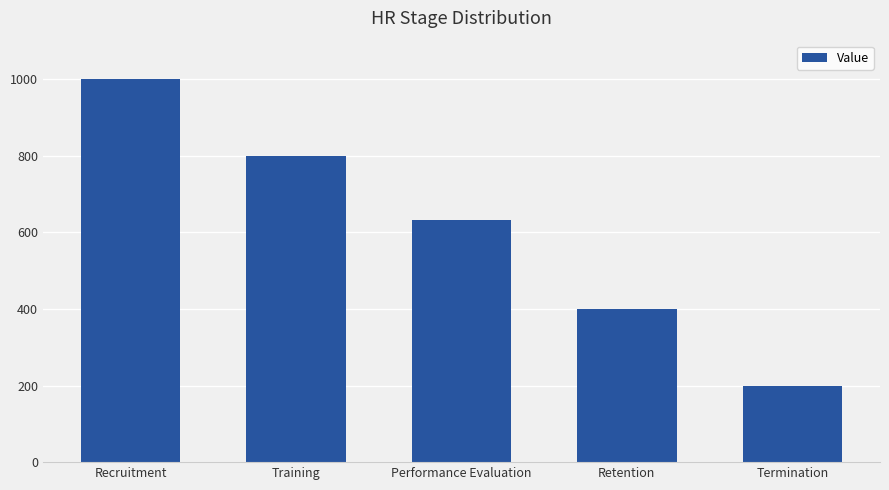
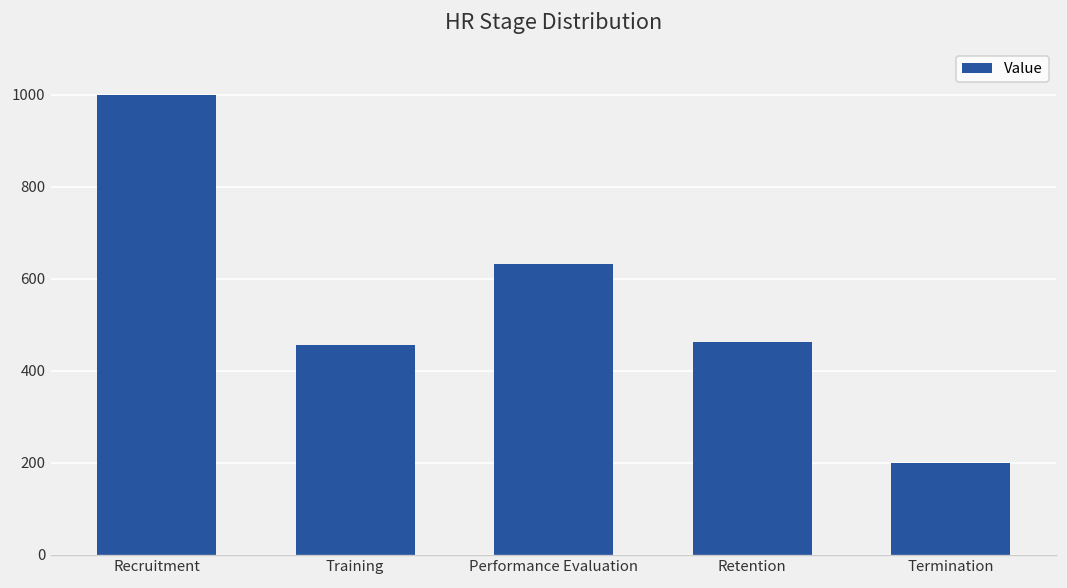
Training: 800 -> 460
Retention: 400 -> 460
